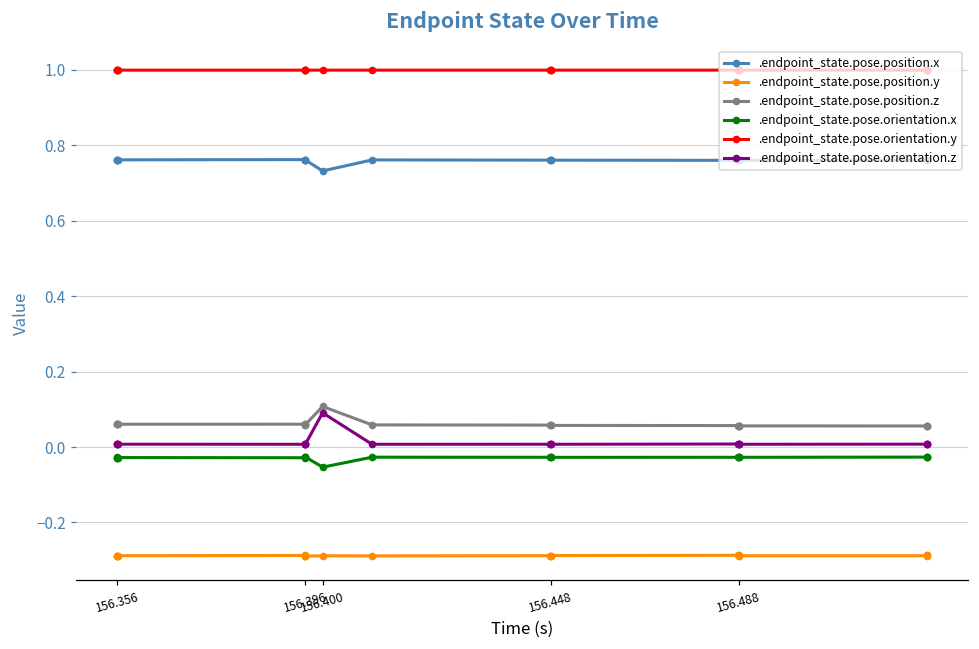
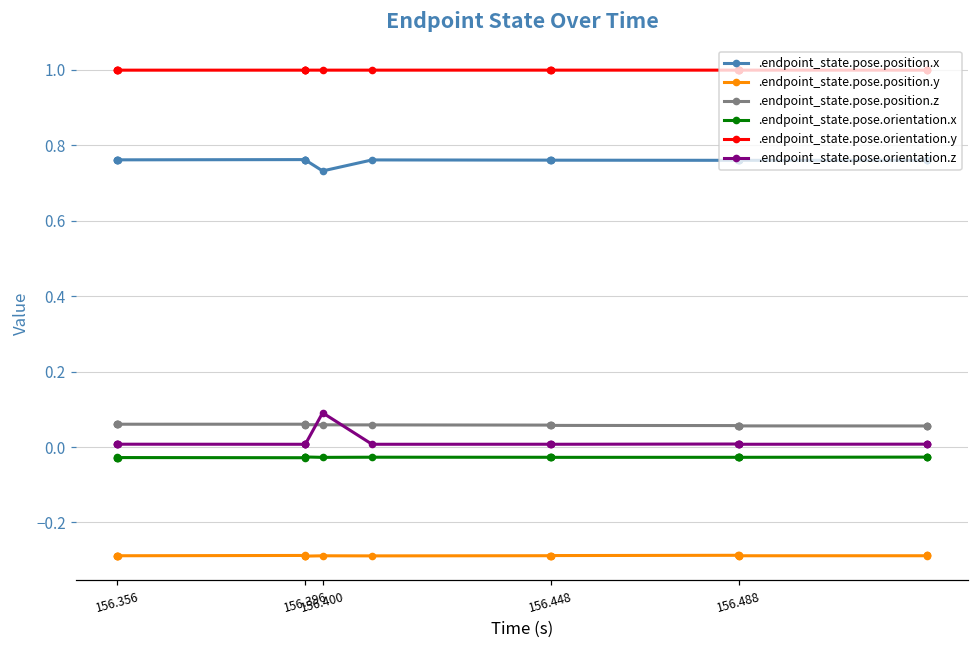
.endpoint_state.pose.position.z, 156.400: 0.11 -> 0.06
.endpoint_state.pose.orientation.x, 156.400: -0.05 -> -0.03
